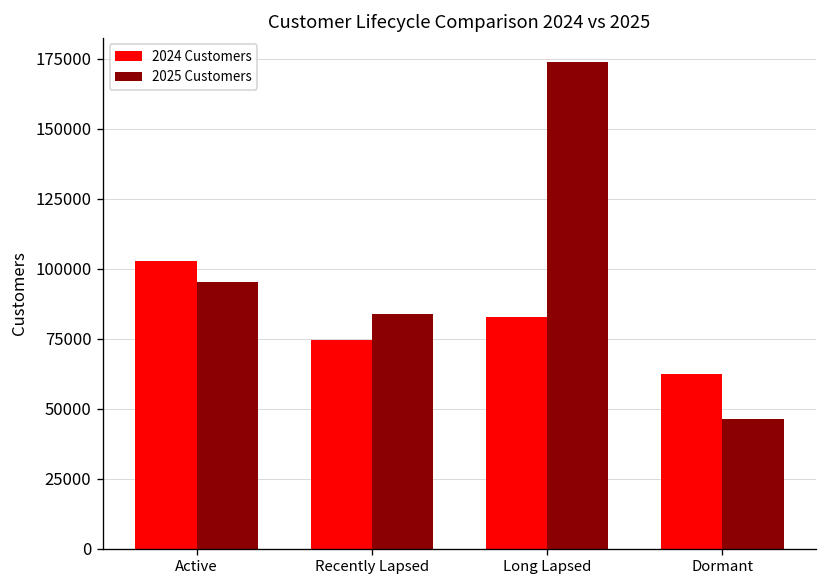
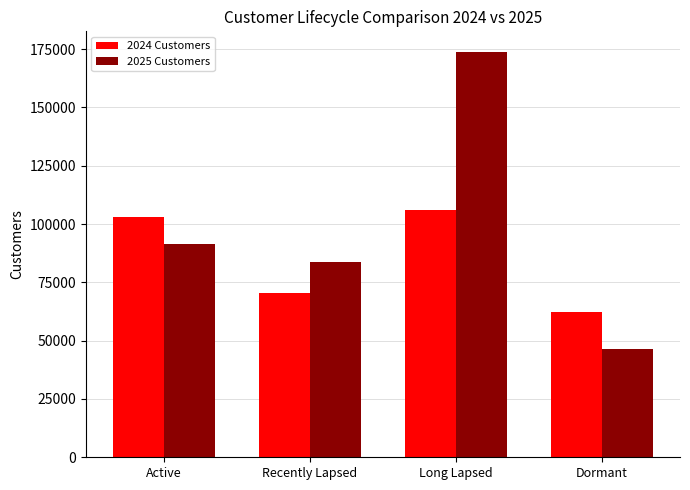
2025 Customers, Active: 95000 -> 91000
2024 Customers, Recently Lapsed: 75000 -> 71000
2024 Customers, Long Lapsed: 83000 -> 106000
